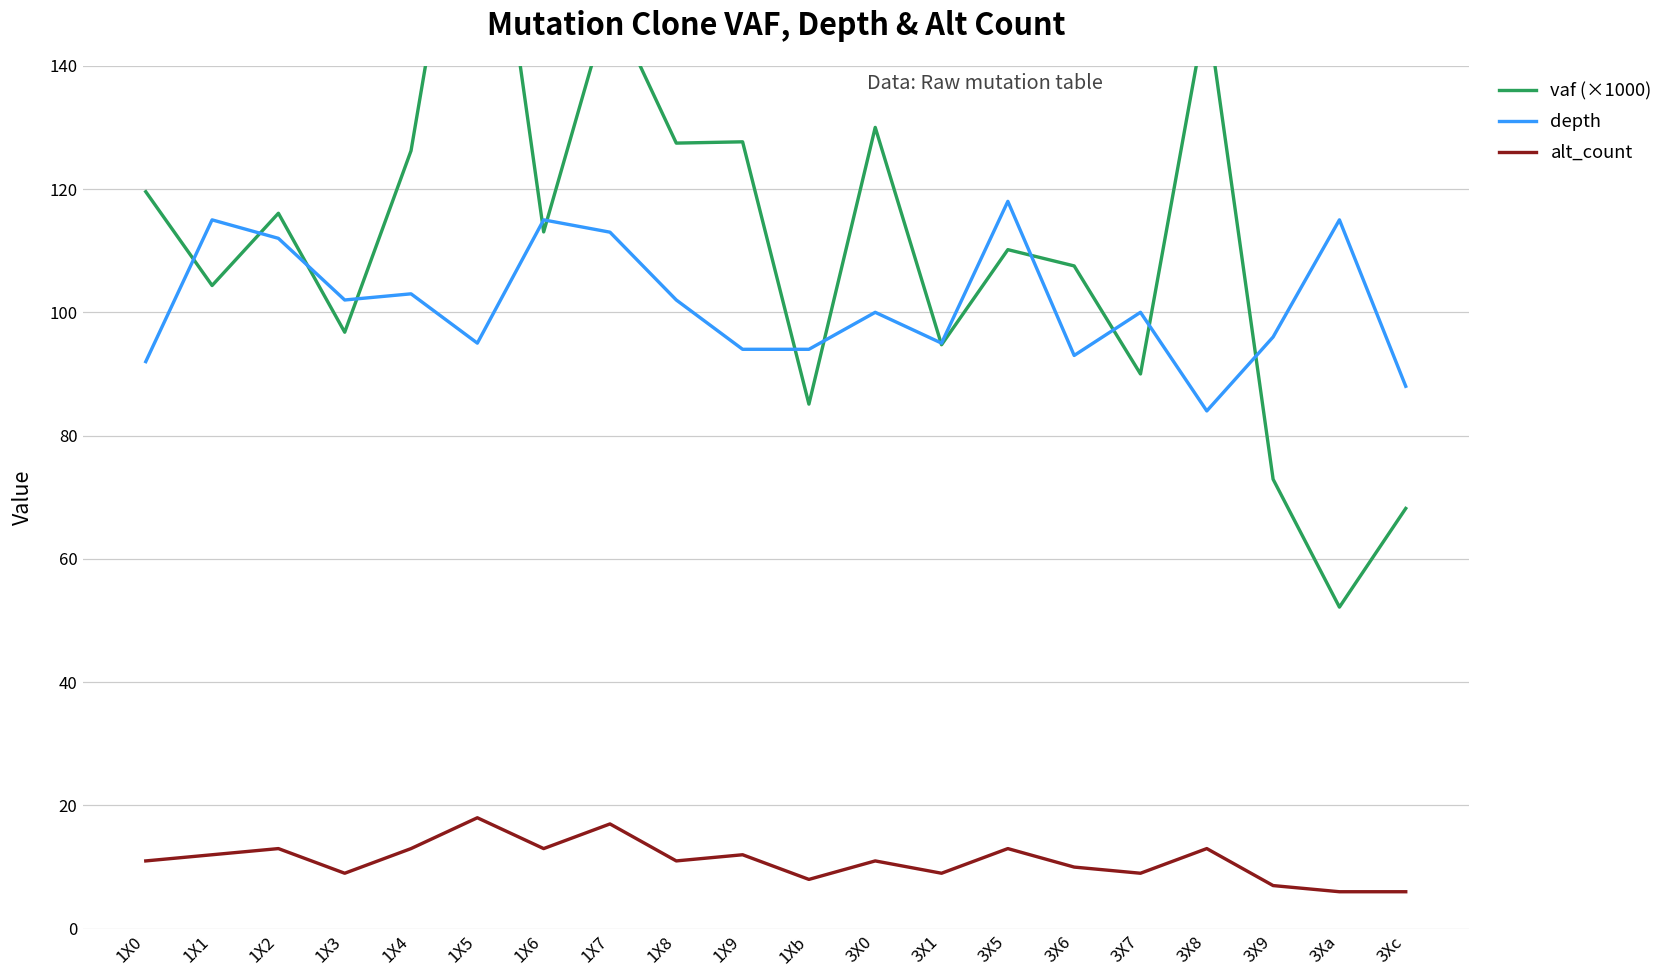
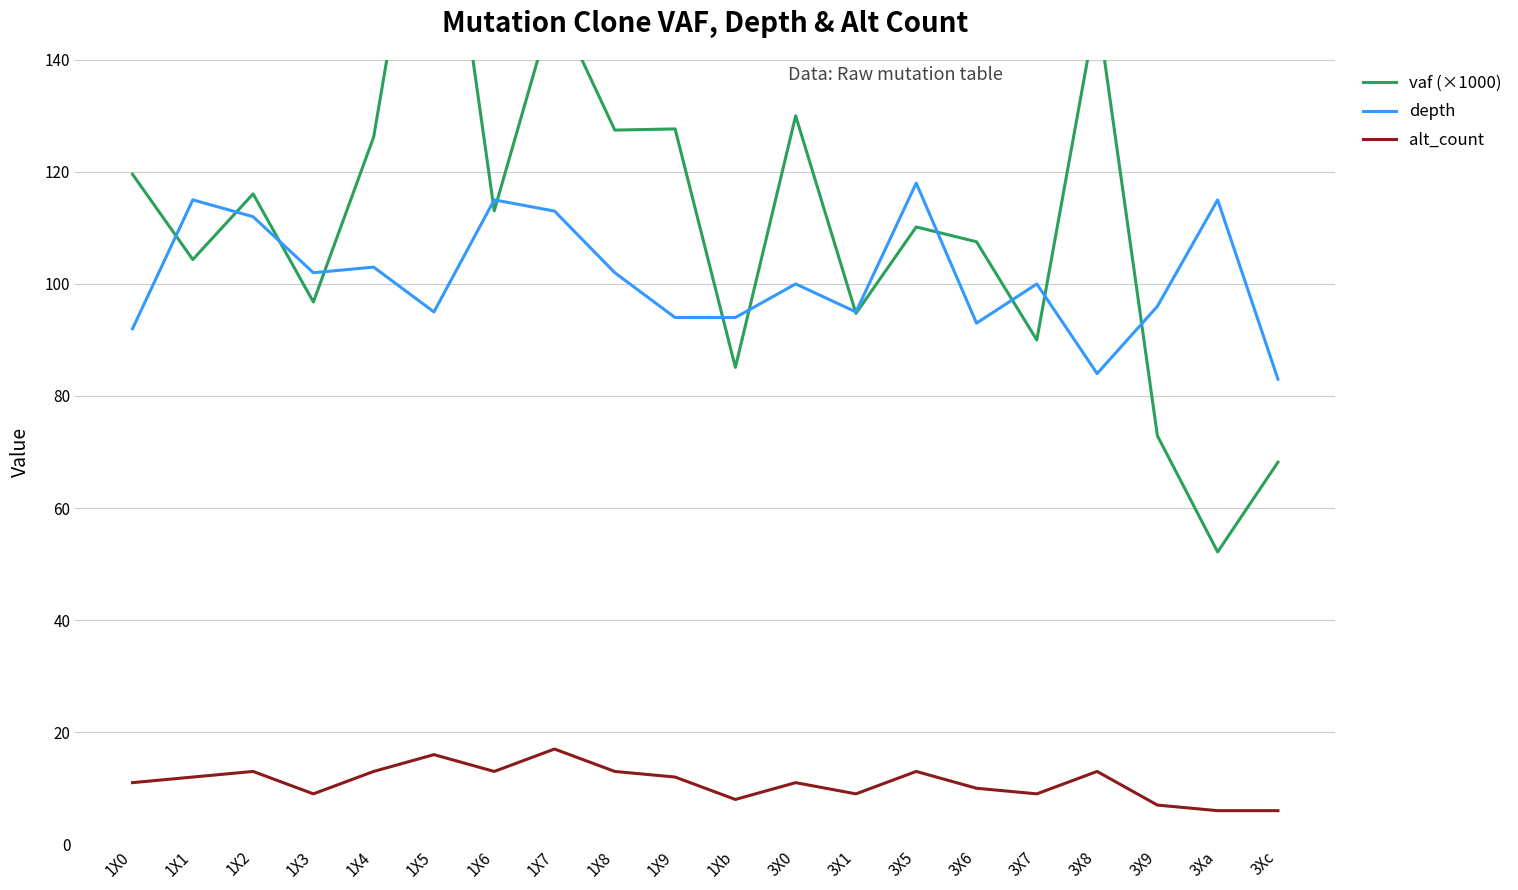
alt_count, 1X5: 18 -> 16
alt_count, 1X8: 11 -> 13
depth, 3Xc: 88 -> 83
